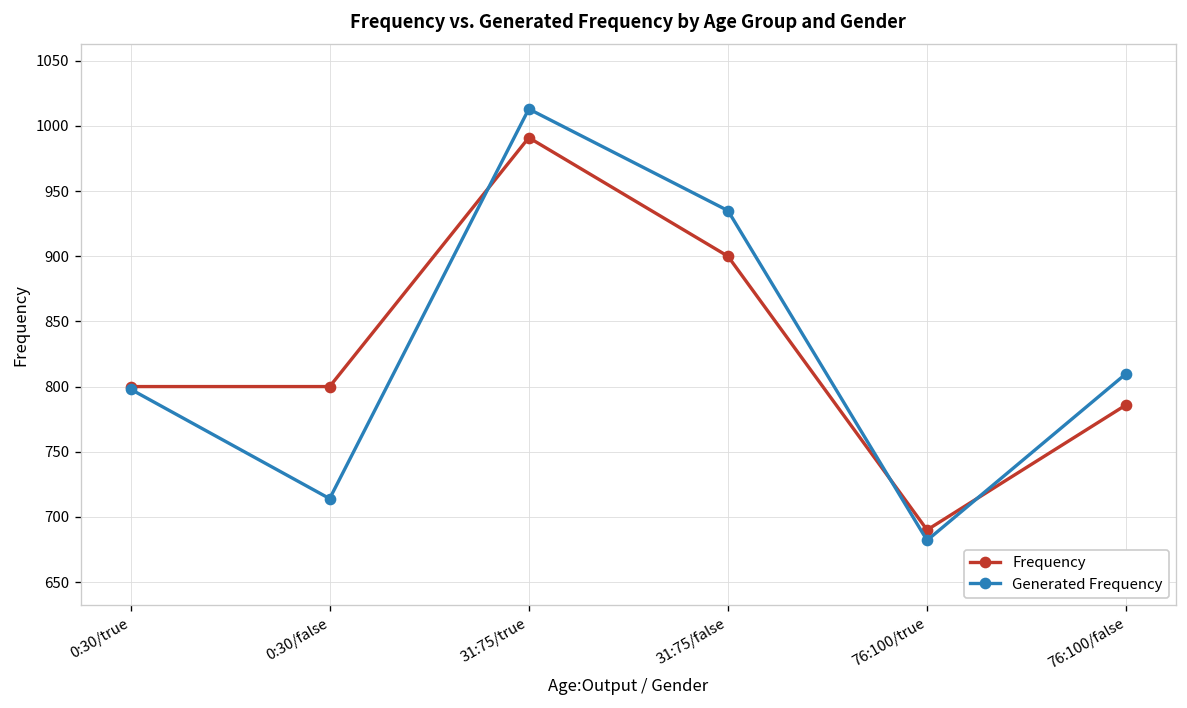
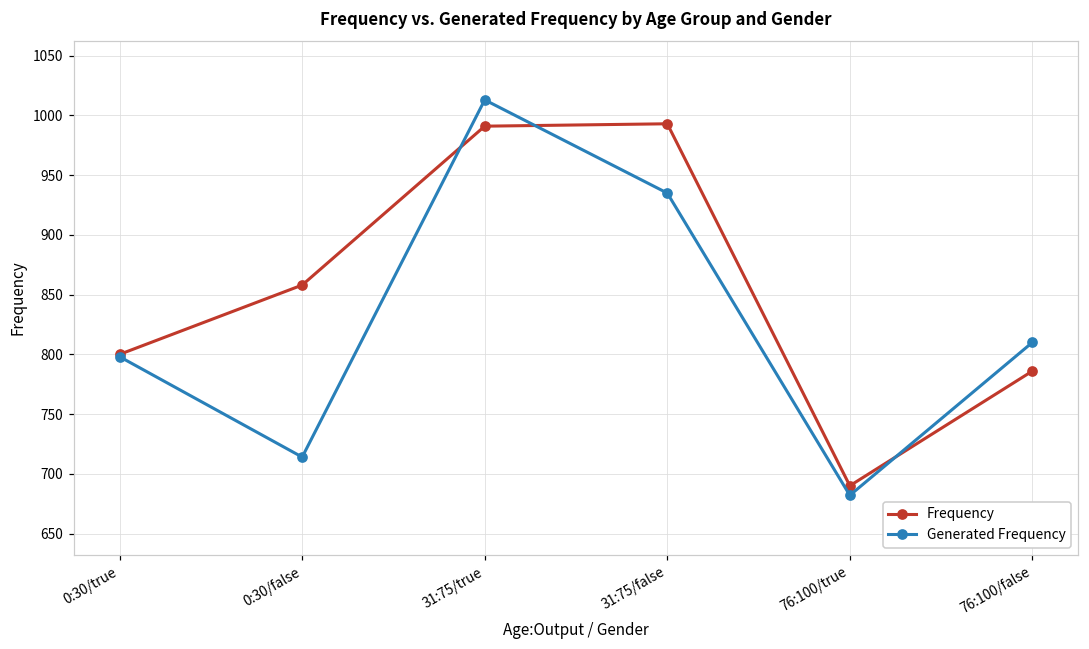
Frequency, 0:30/false: 800 -> 858
Frequency, 31:75/false: 900 -> 993
